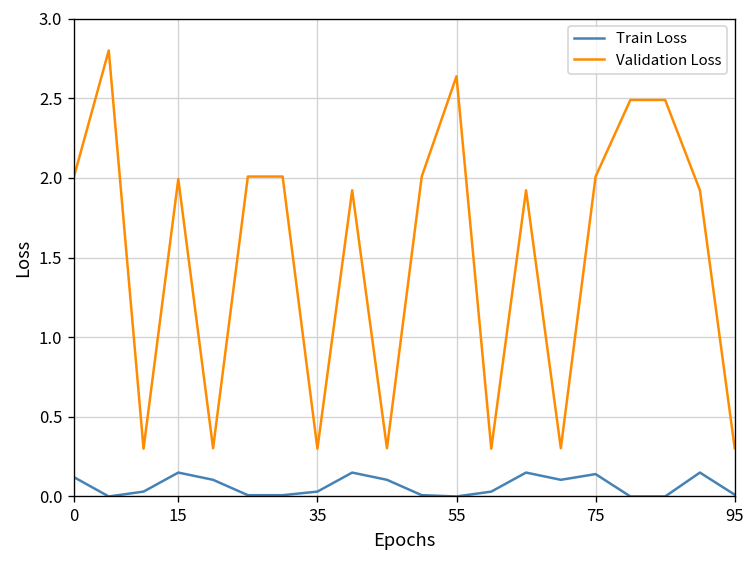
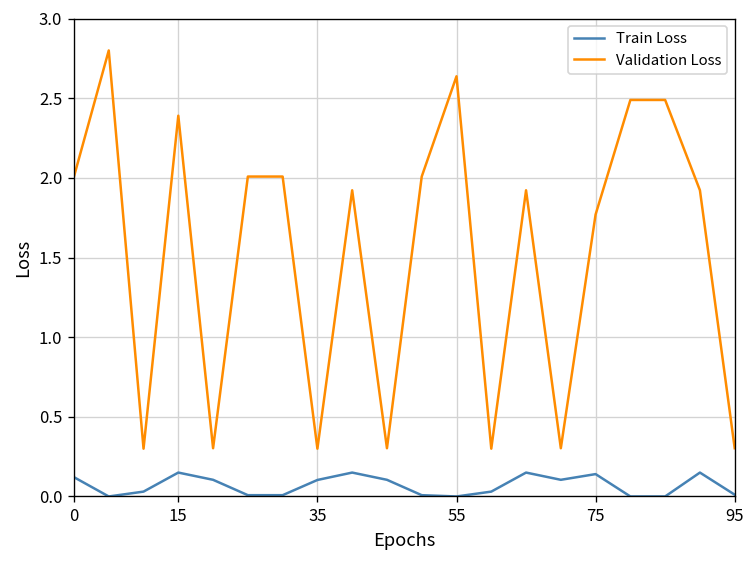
Validation Loss, 15: 1.99 -> 2.39
Train Loss, 35: 0.03 -> 0.10
Validation Loss, 75: 2.01 -> 1.77
